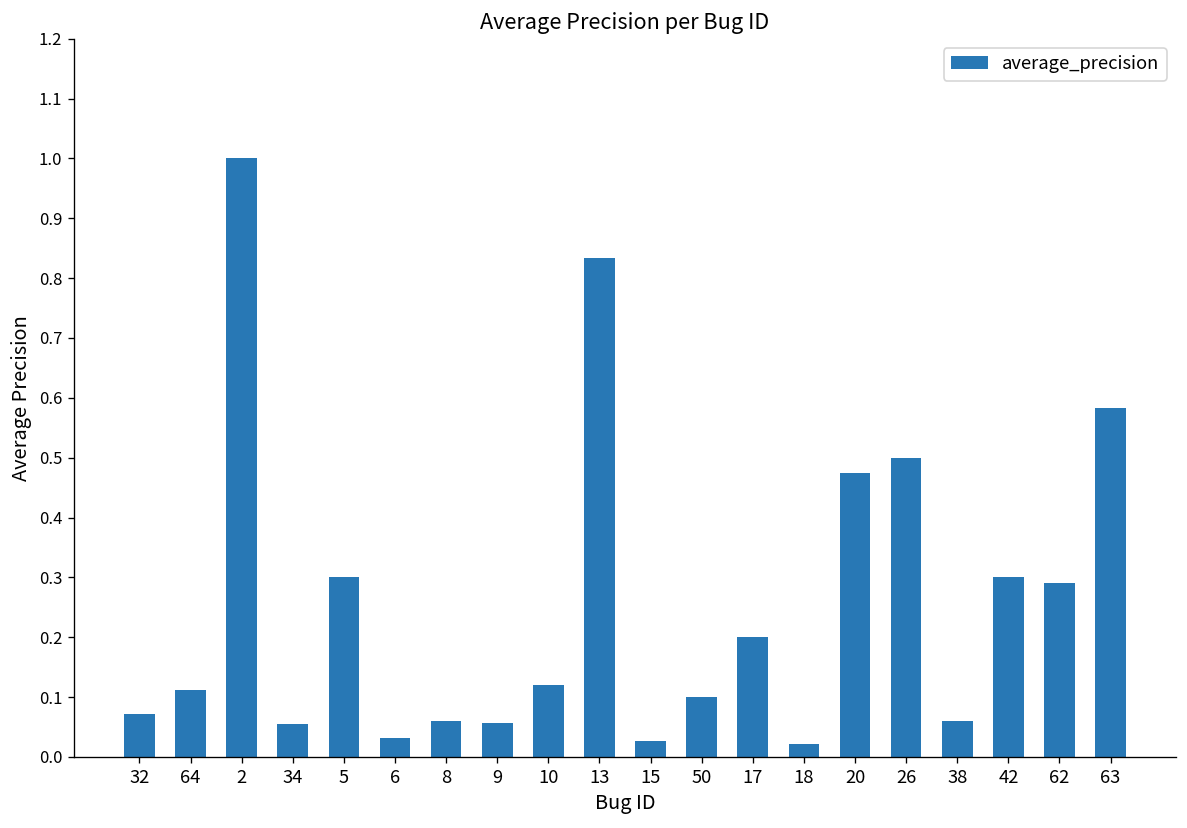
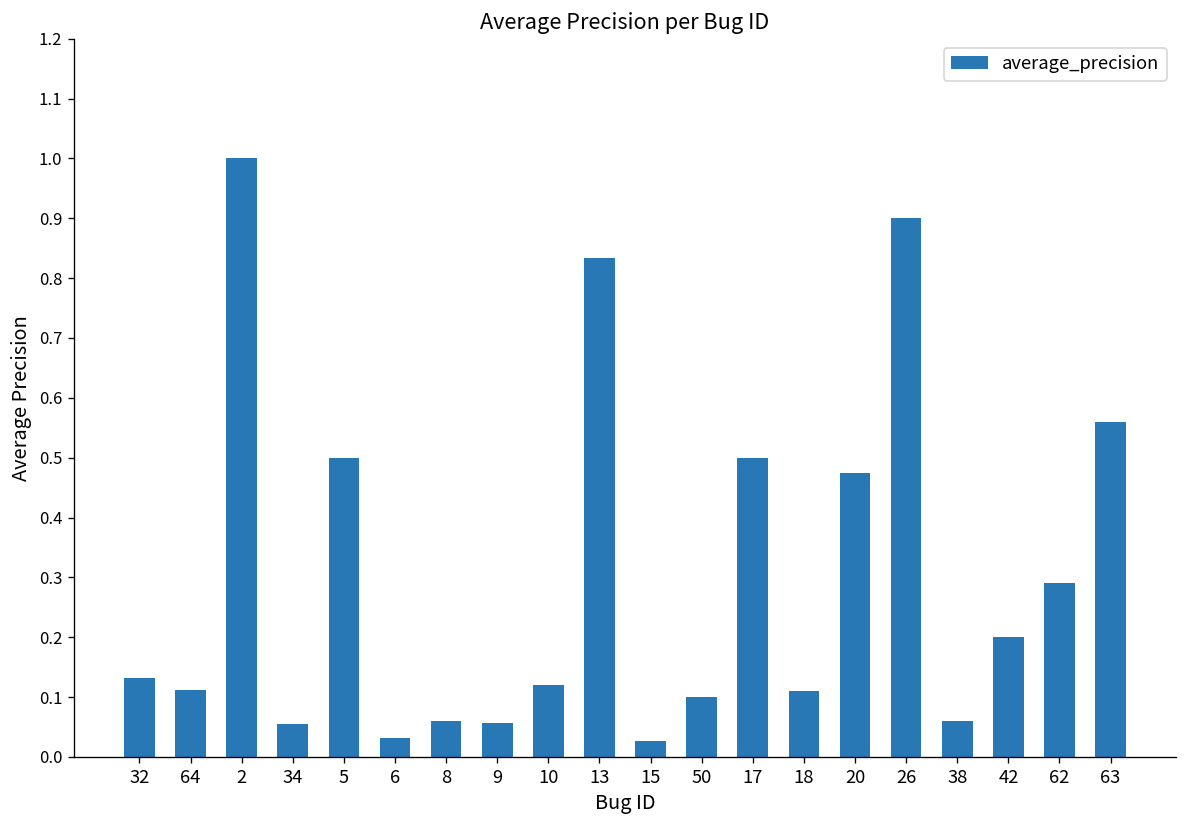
32: 0.07 -> 0.13
5: 0.3 -> 0.5
17: 0.2 -> 0.5
18: 0.02 -> 0.11
26: 0.5 -> 0.9
42: 0.3 -> 0.2
63: 0.58 -> 0.56
